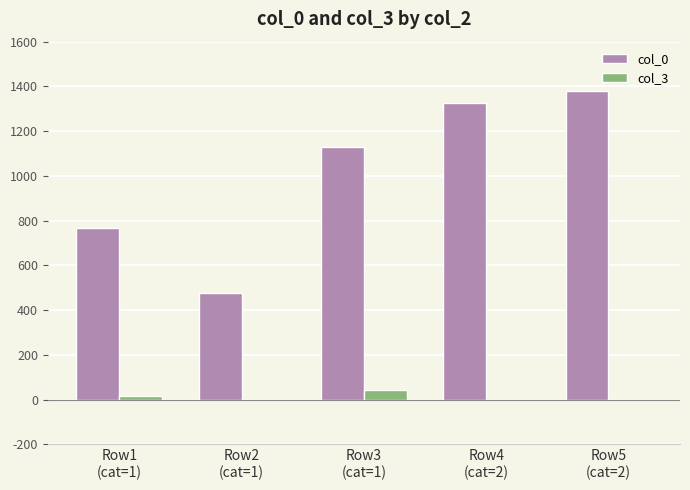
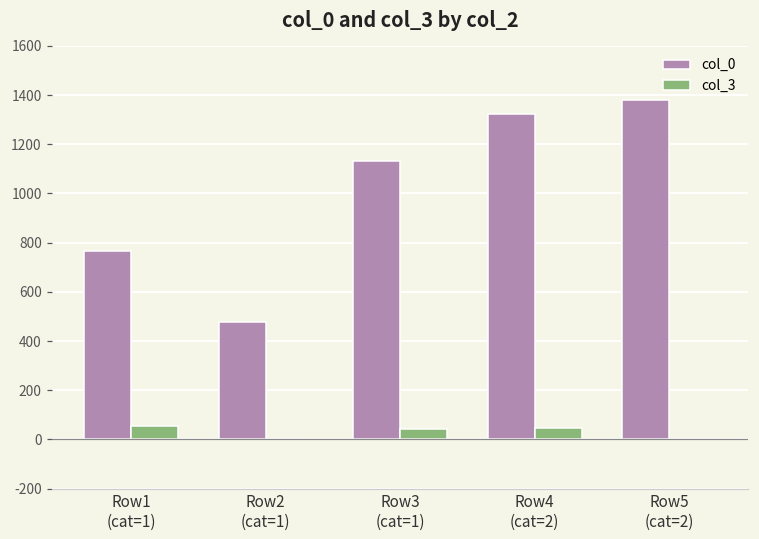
col_3, Row1 (cat=1): 20 -> 60
col_3, Row4 (cat=2): 0 -> 50
